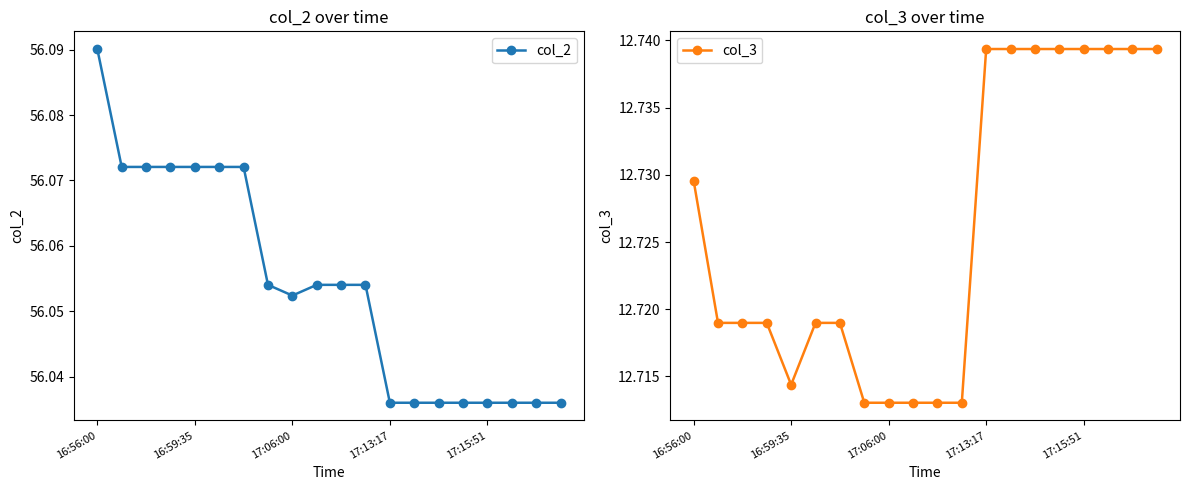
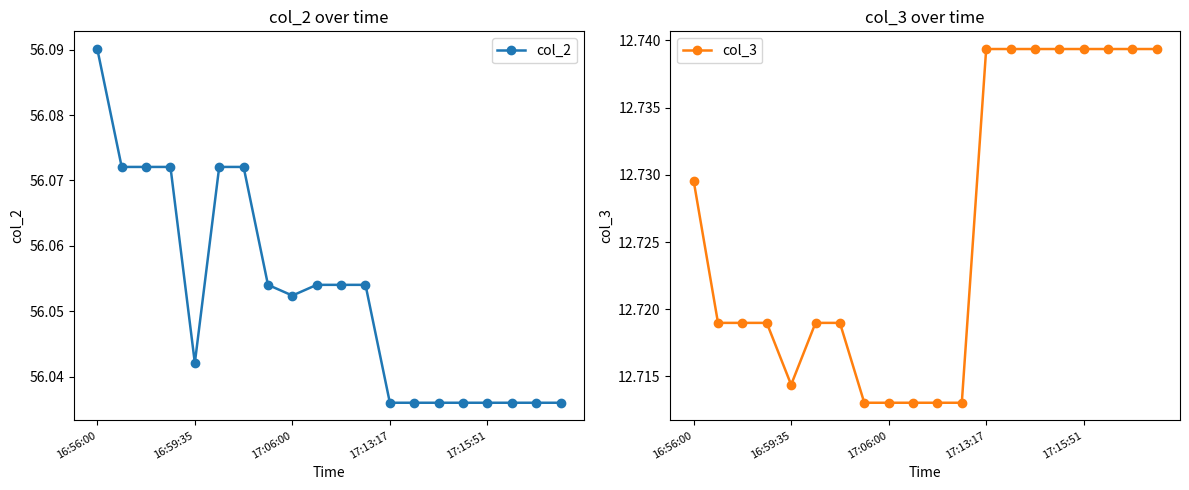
col_2 over time, 16:59:35: 56.072 -> 56.042
